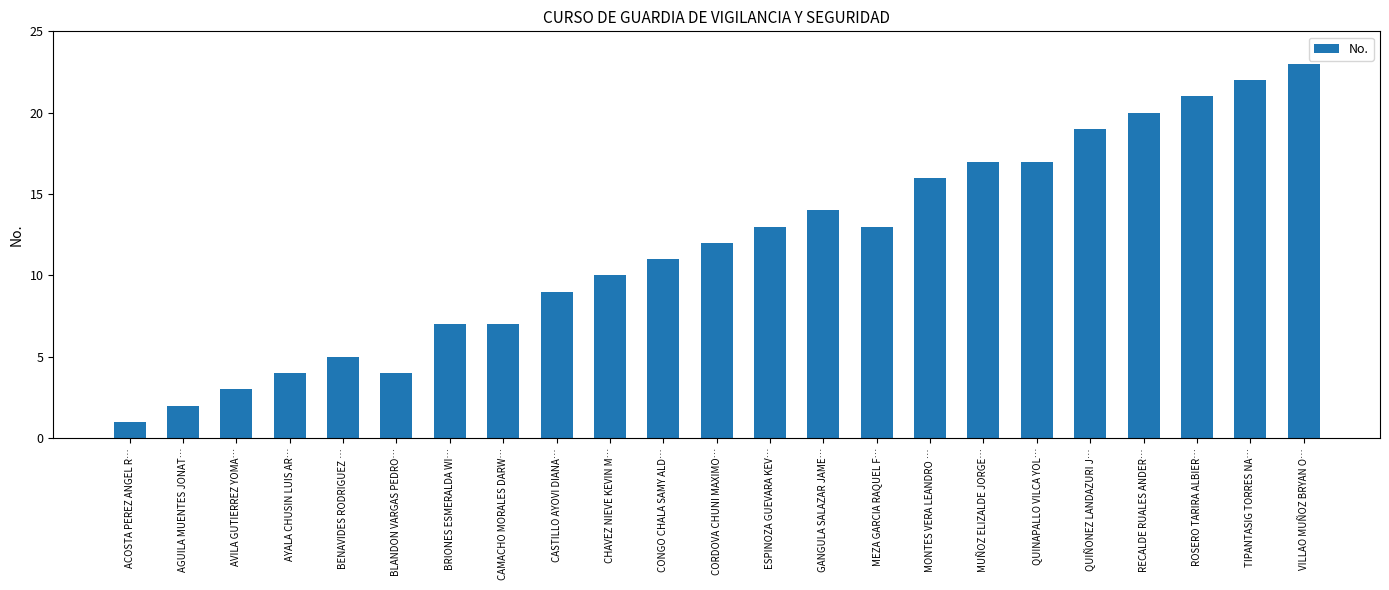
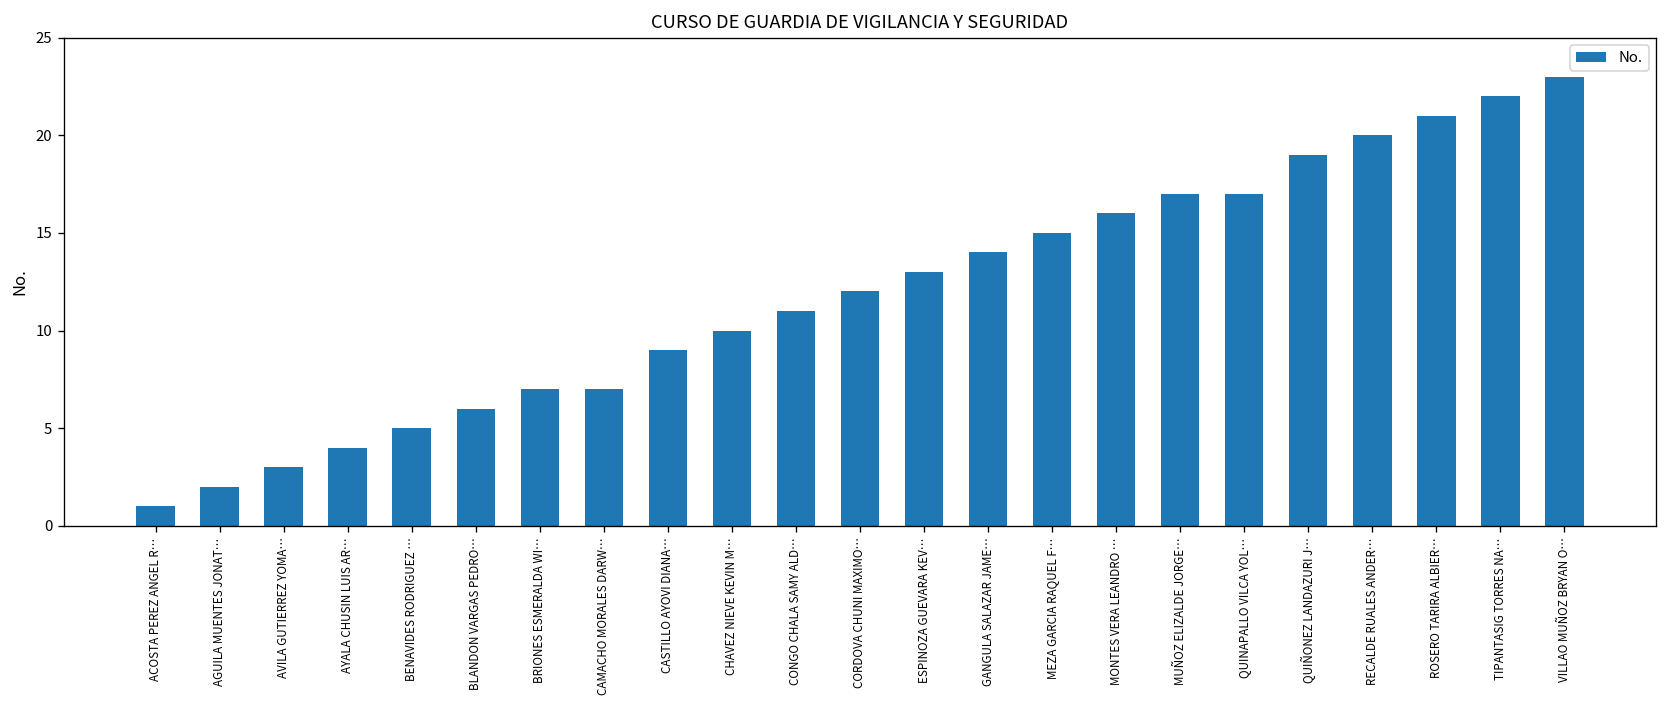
BLANDON VARGAS PEDRO…: 4 -> 6
MEZA GARCIA RAQUEL F…: 13 -> 15
